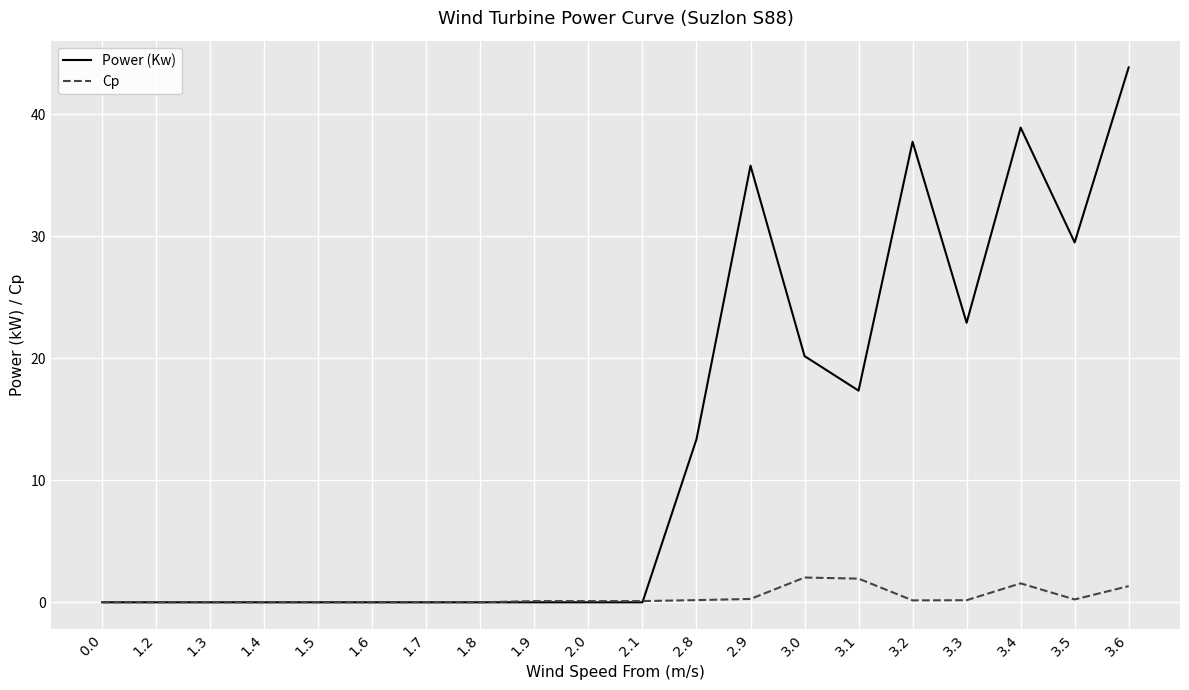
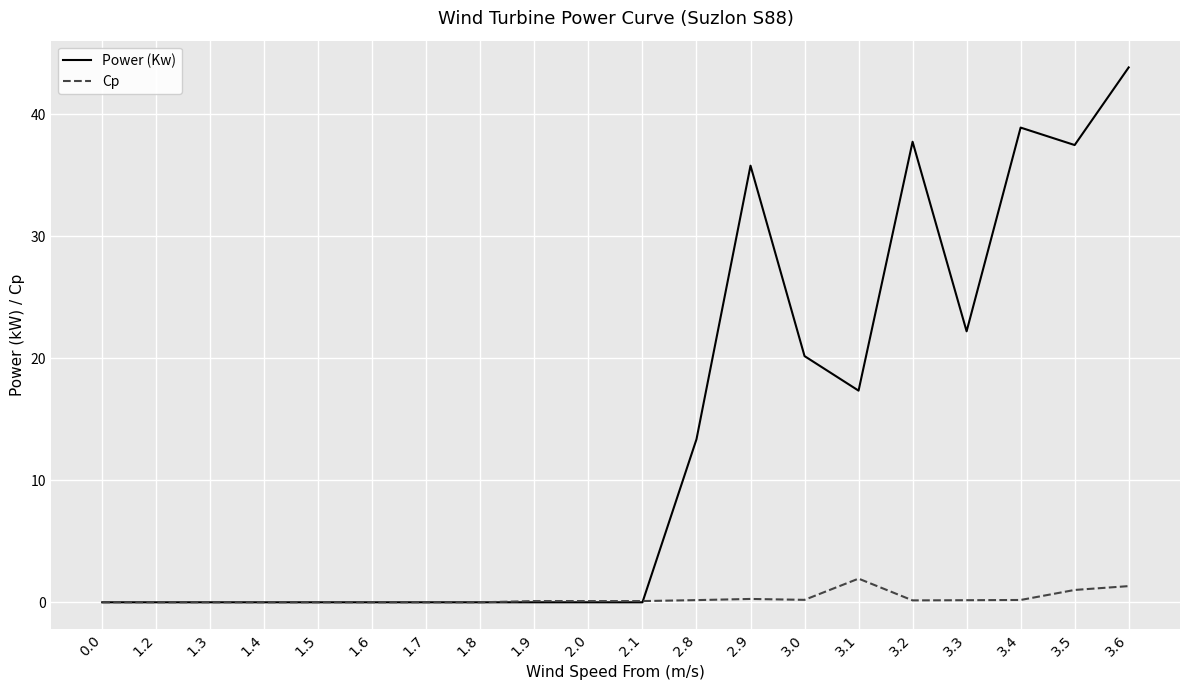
Cp, 3.0: 2.0 -> 0.2
Power (Kw), 3.3: 22.9 -> 22.2
Cp, 3.4: 1.6 -> 0.2
Power (Kw), 3.5: 29.5 -> 37.5
Cp, 3.5: 0.2 -> 1.0
